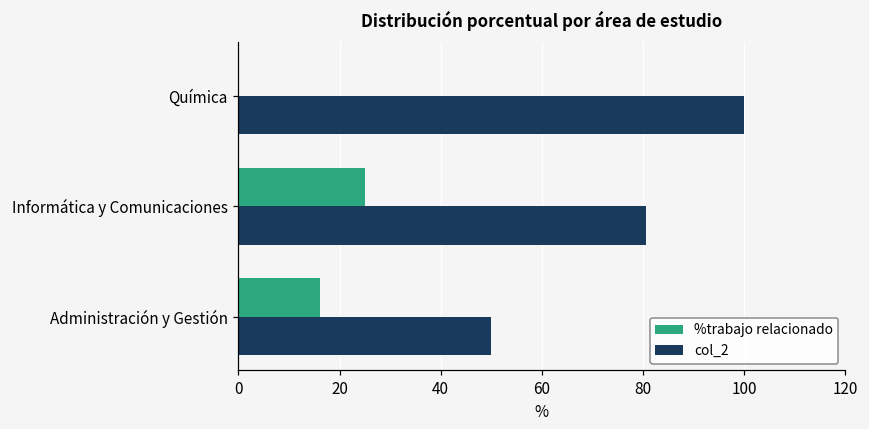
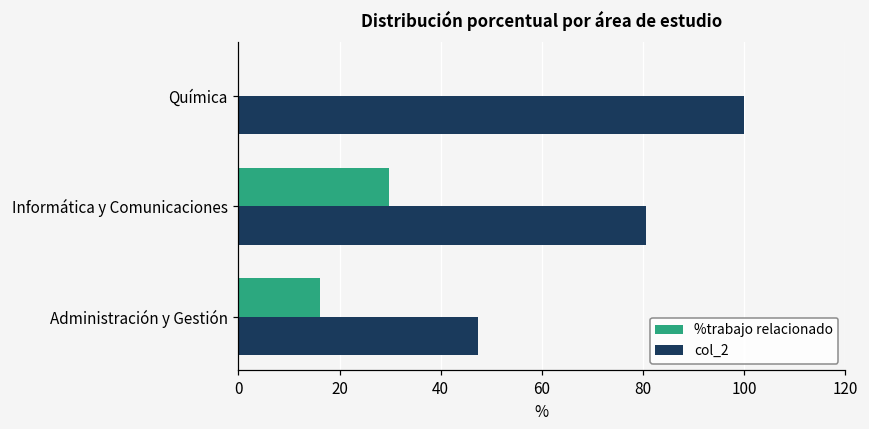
%trabajo relacionado, Informática y Comunicaciones: 25 -> 30
col_2, Administración y Gestión: 50 -> 47
